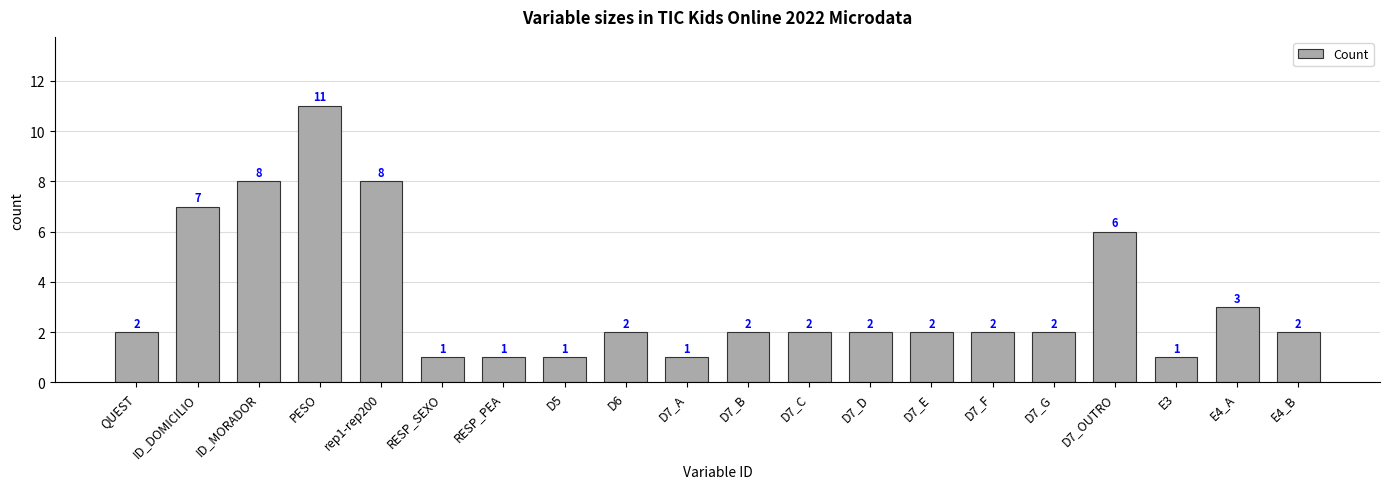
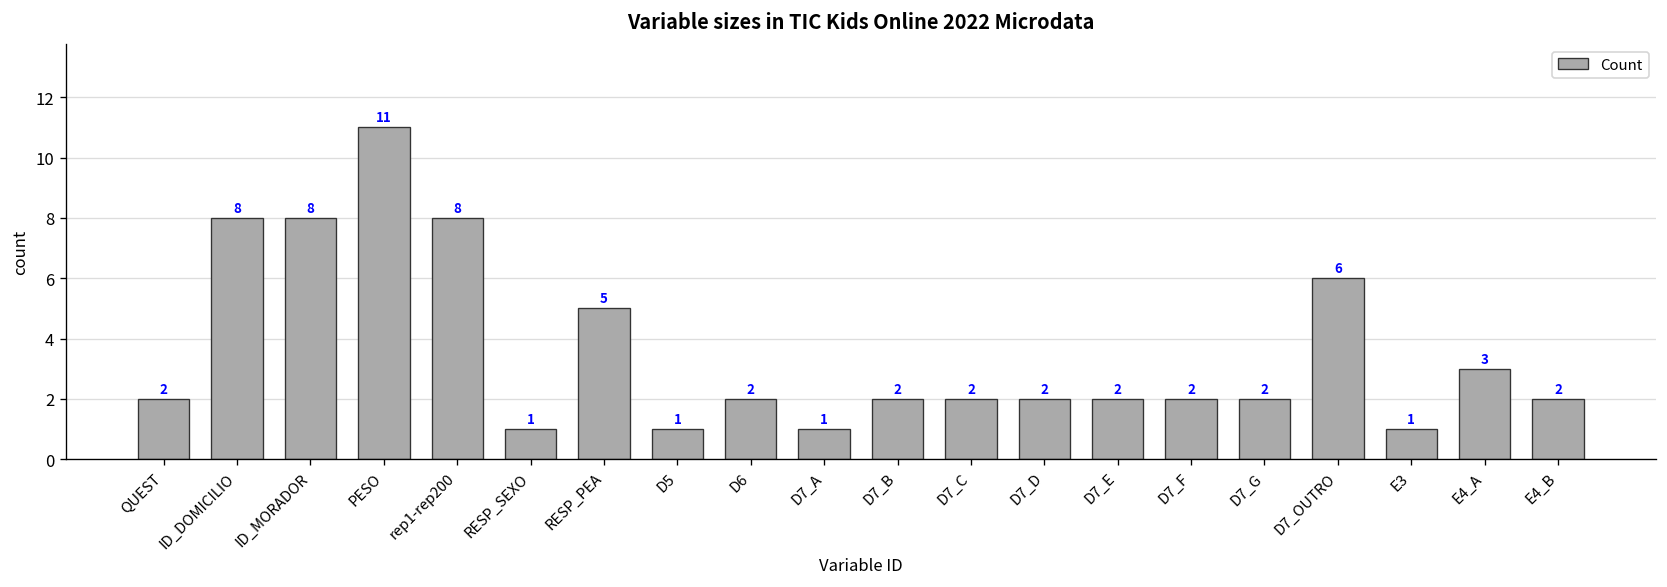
ID_DOMICILIO: 7 -> 8
RESP_PEA: 1 -> 5
